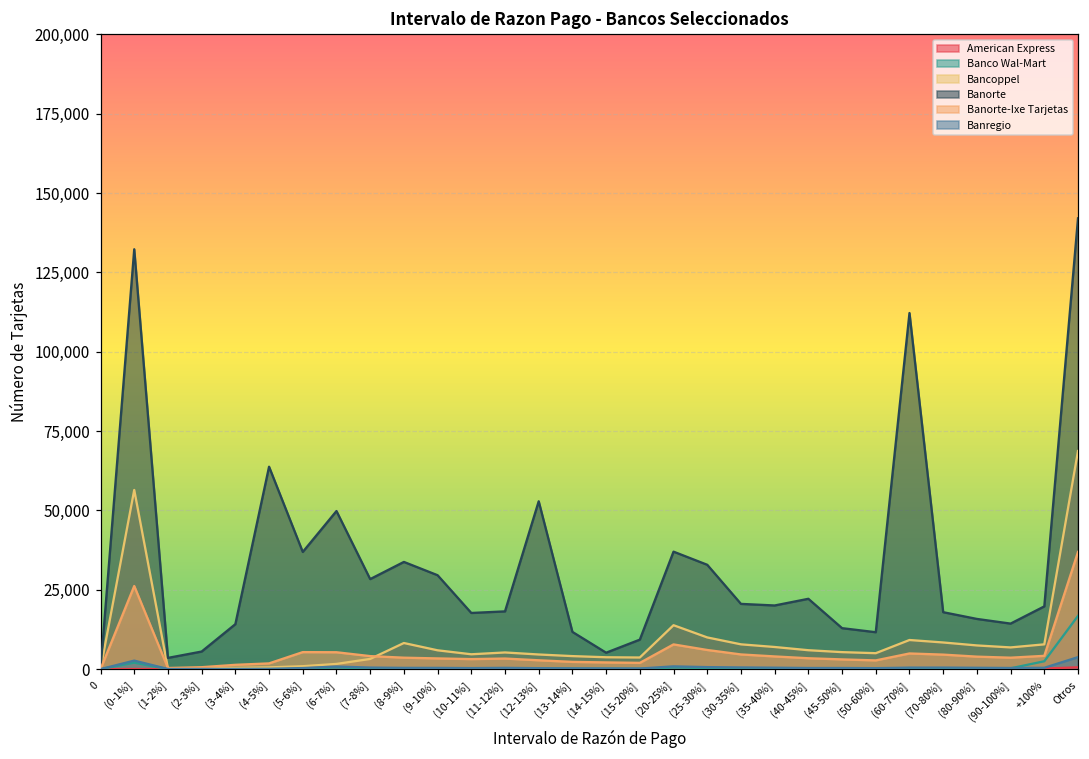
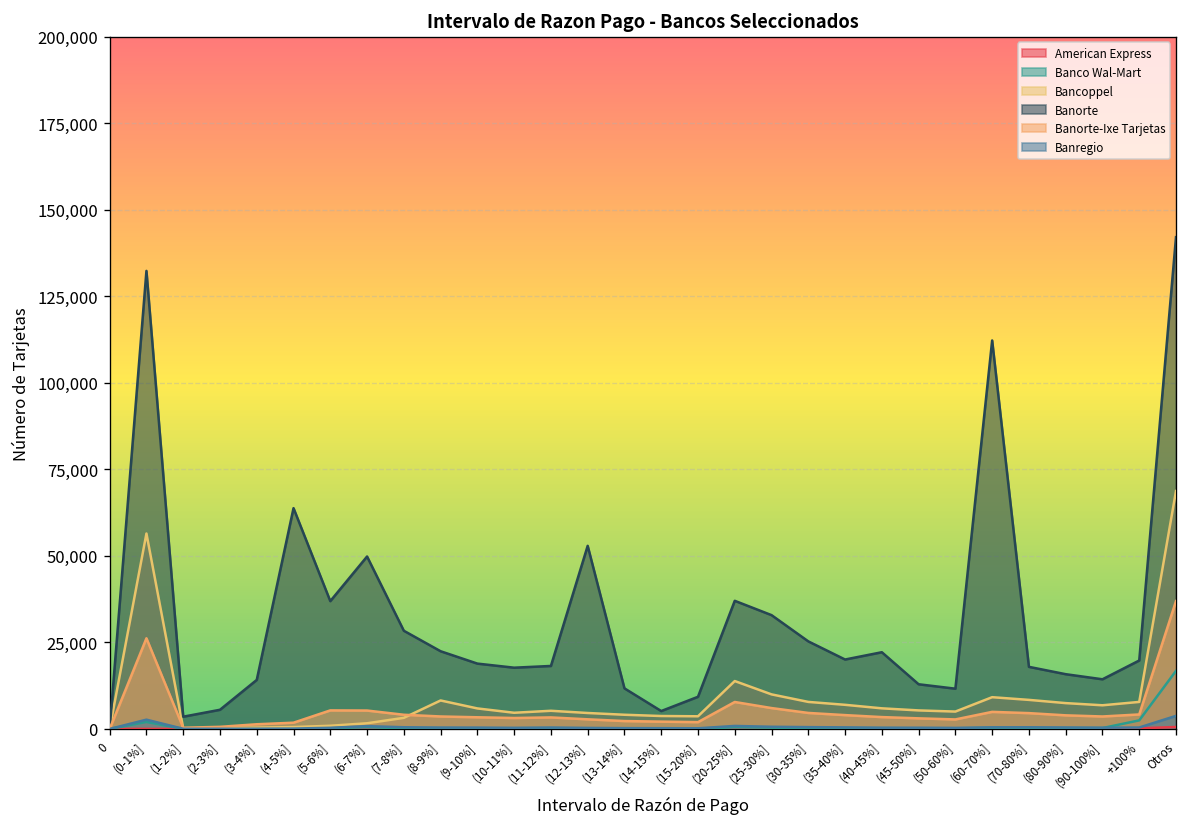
Banorte, (8-9%]: 34,000 -> 22,000
Banorte, (9-10%]: 30,000 -> 19,000
Banorte, (30-35%]: 21,000 -> 25,000
